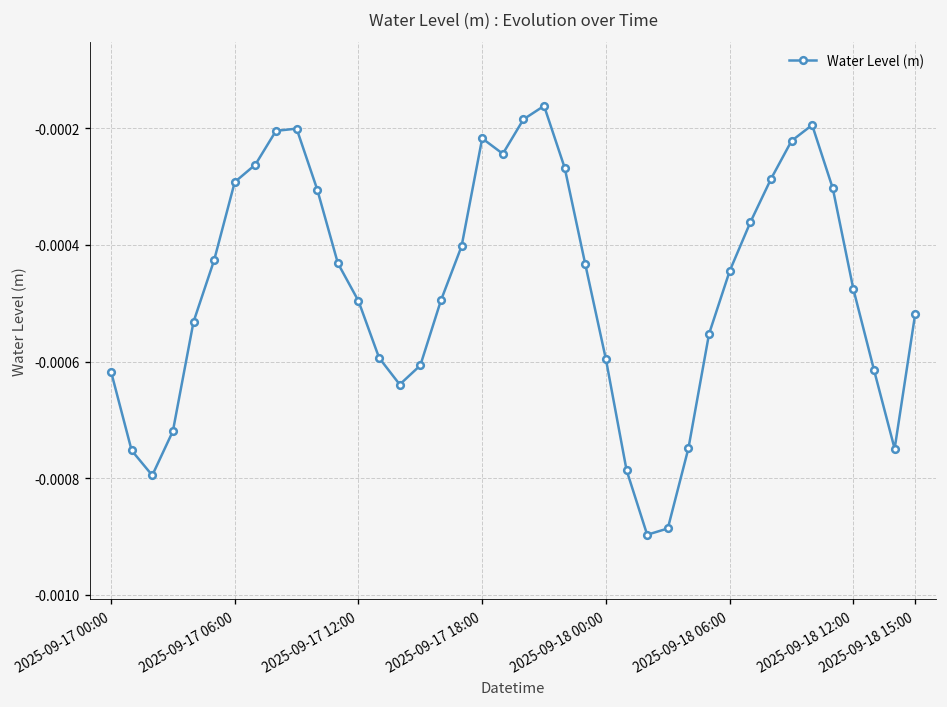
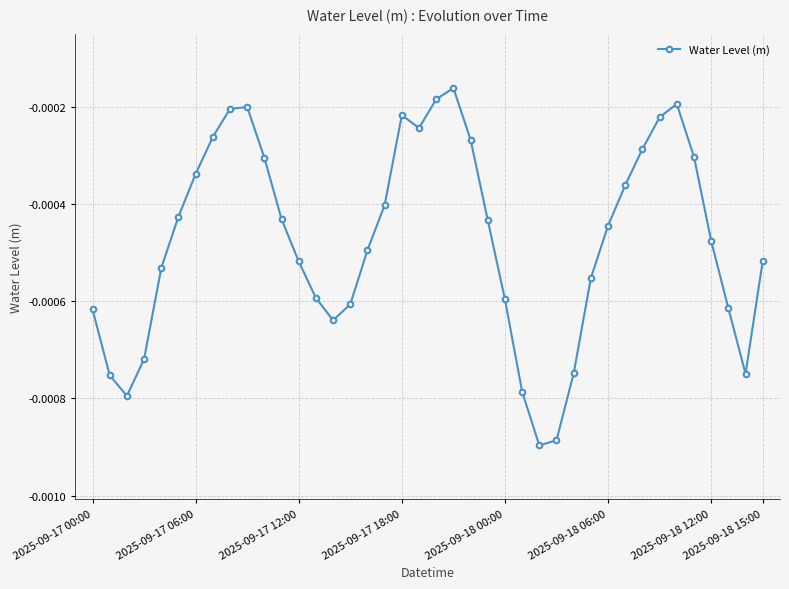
2025-09-17 06:00: -0.00029 -> -0.00034
2025-09-17 12:00: -0.00050 -> -0.00052
